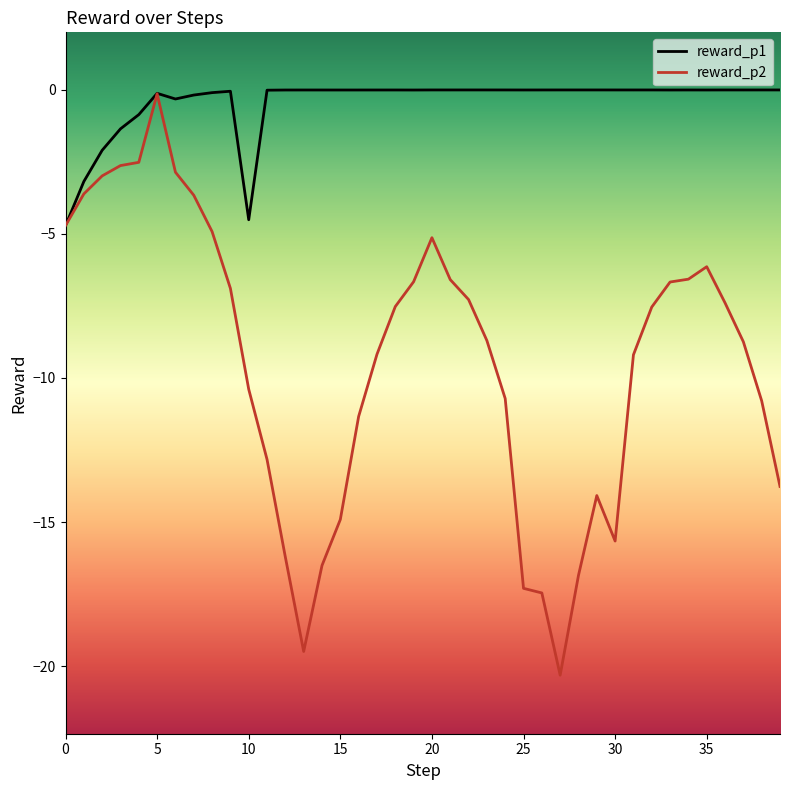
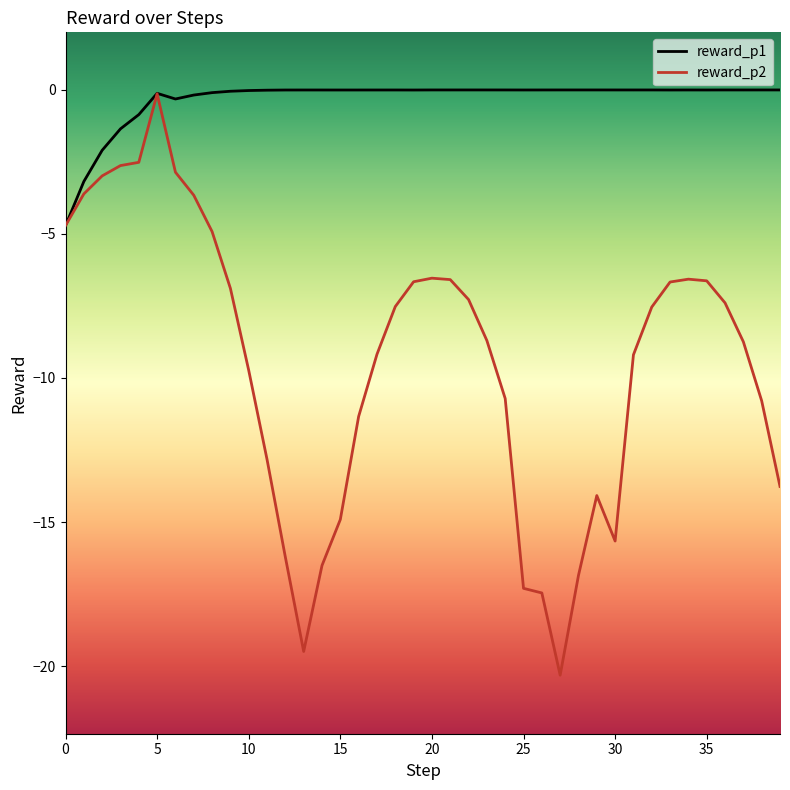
reward_p1, 10: -4.5 -> 0.0
reward_p2, 10: -10.4 -> -9.7
reward_p2, 20: -5.1 -> -6.5
reward_p2, 35: -6.1 -> -6.6
